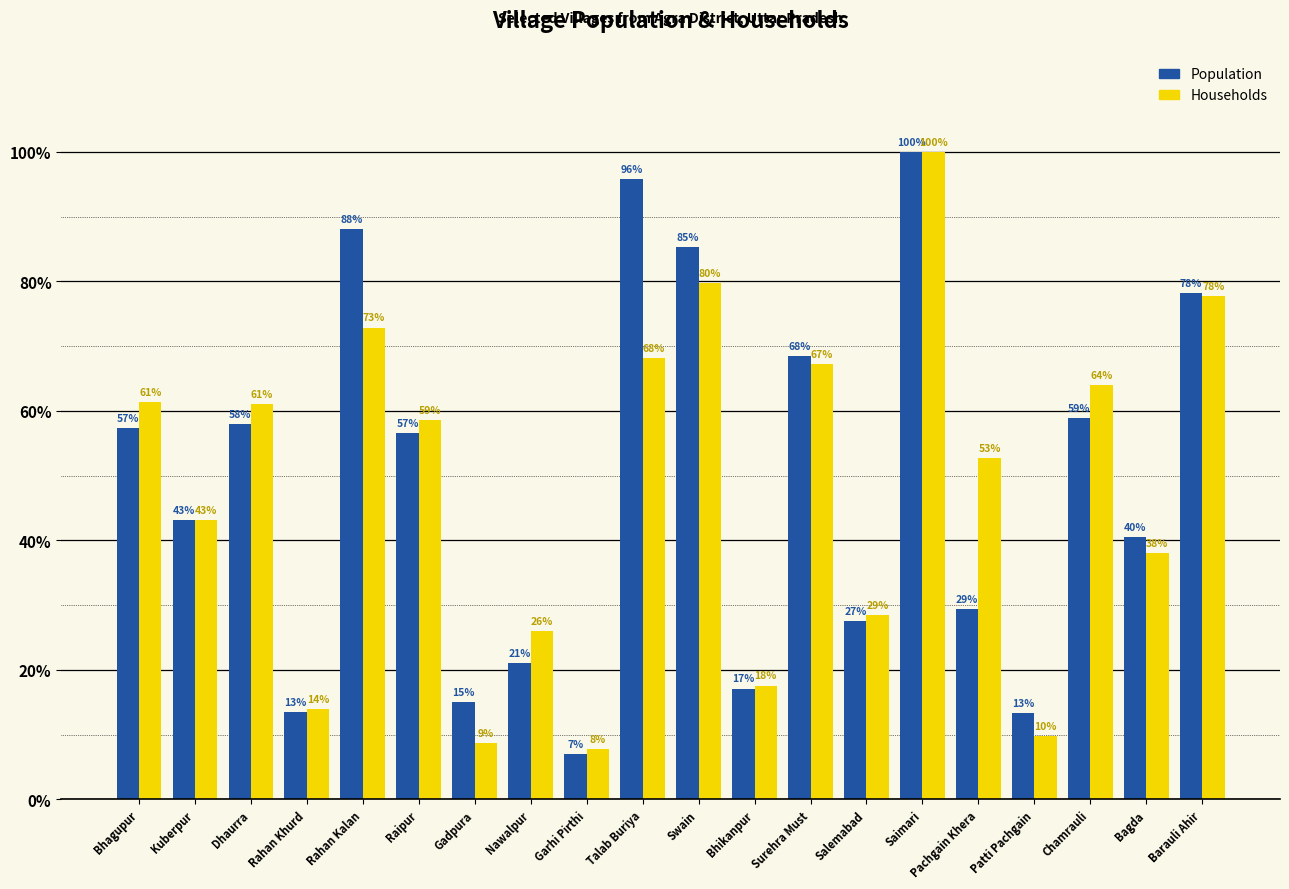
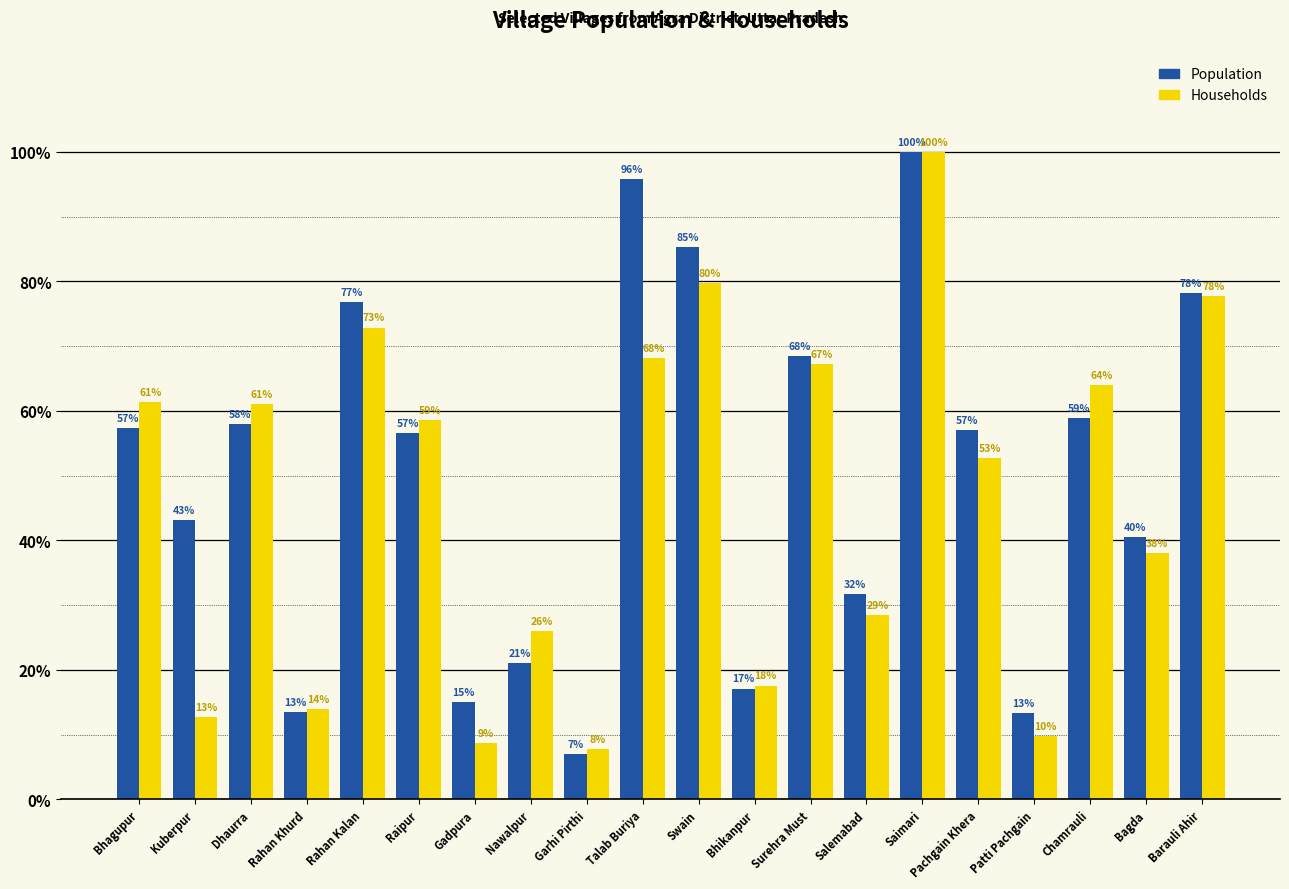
Households, Kuberpur: 43% -> 13%
Population, Rahan Kalan: 88% -> 77%
Population, Salemabad: 27% -> 32%
Population, Pachgain Khera: 29% -> 57%
